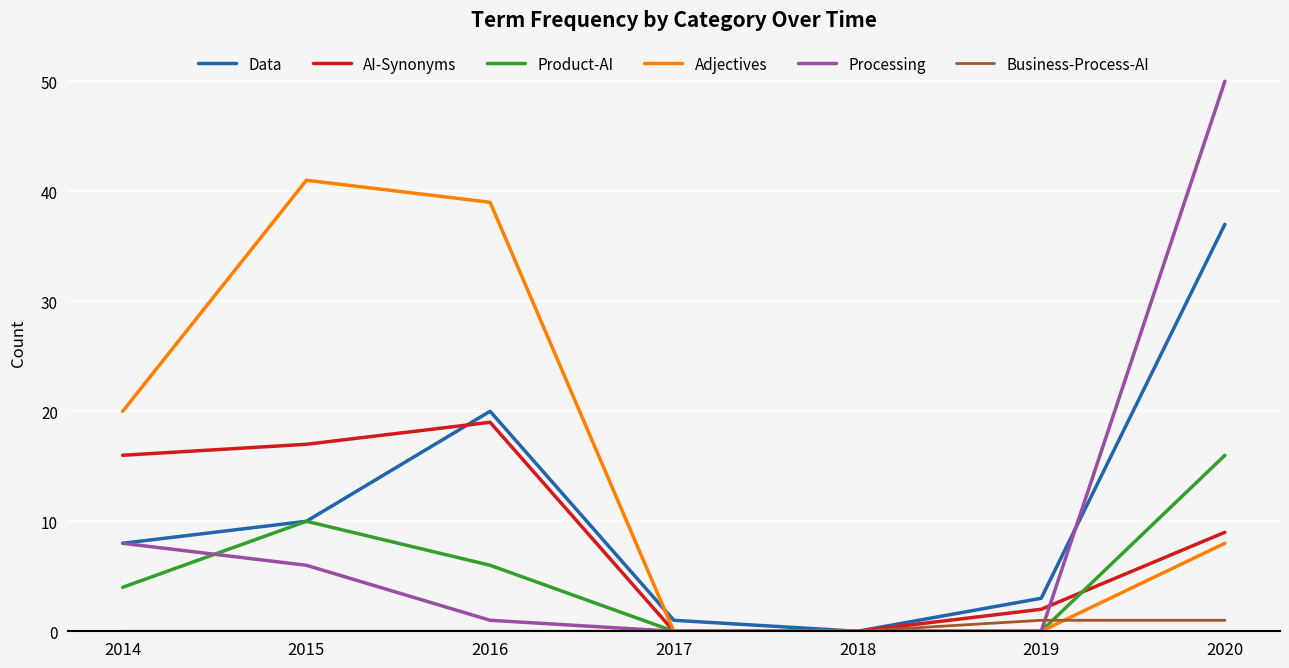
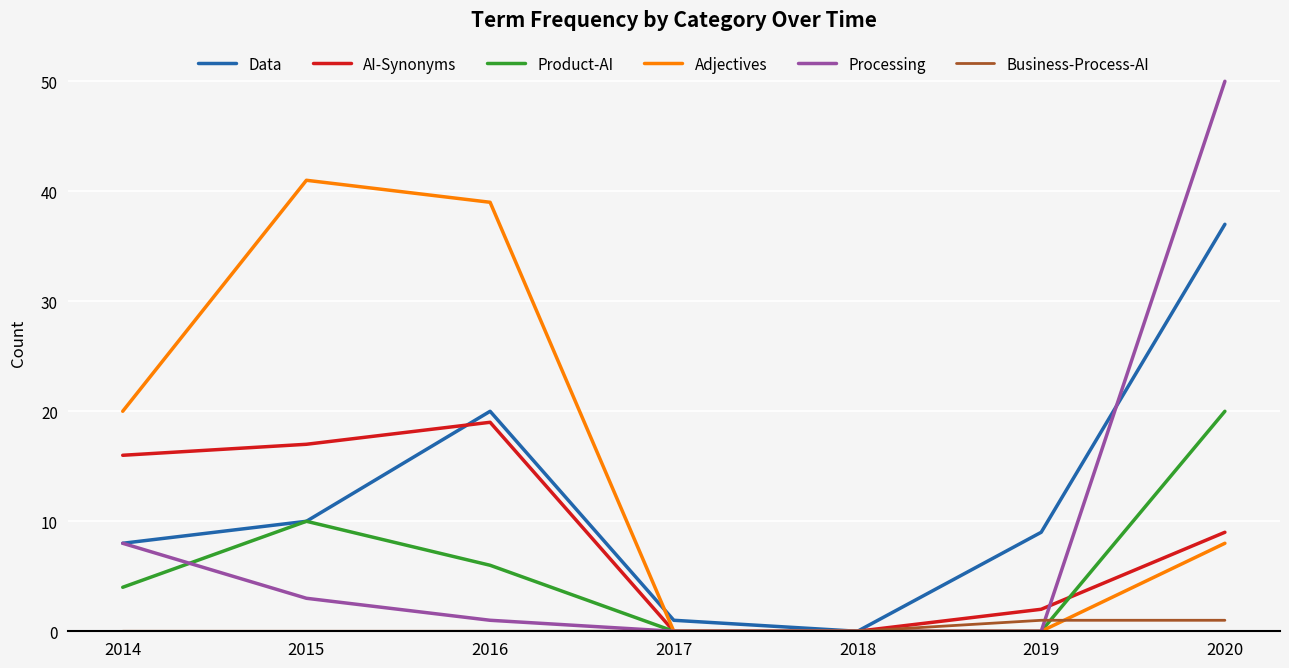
Processing, 2015: 6 -> 3
Data, 2019: 3 -> 9
Product-AI, 2020: 16 -> 20
